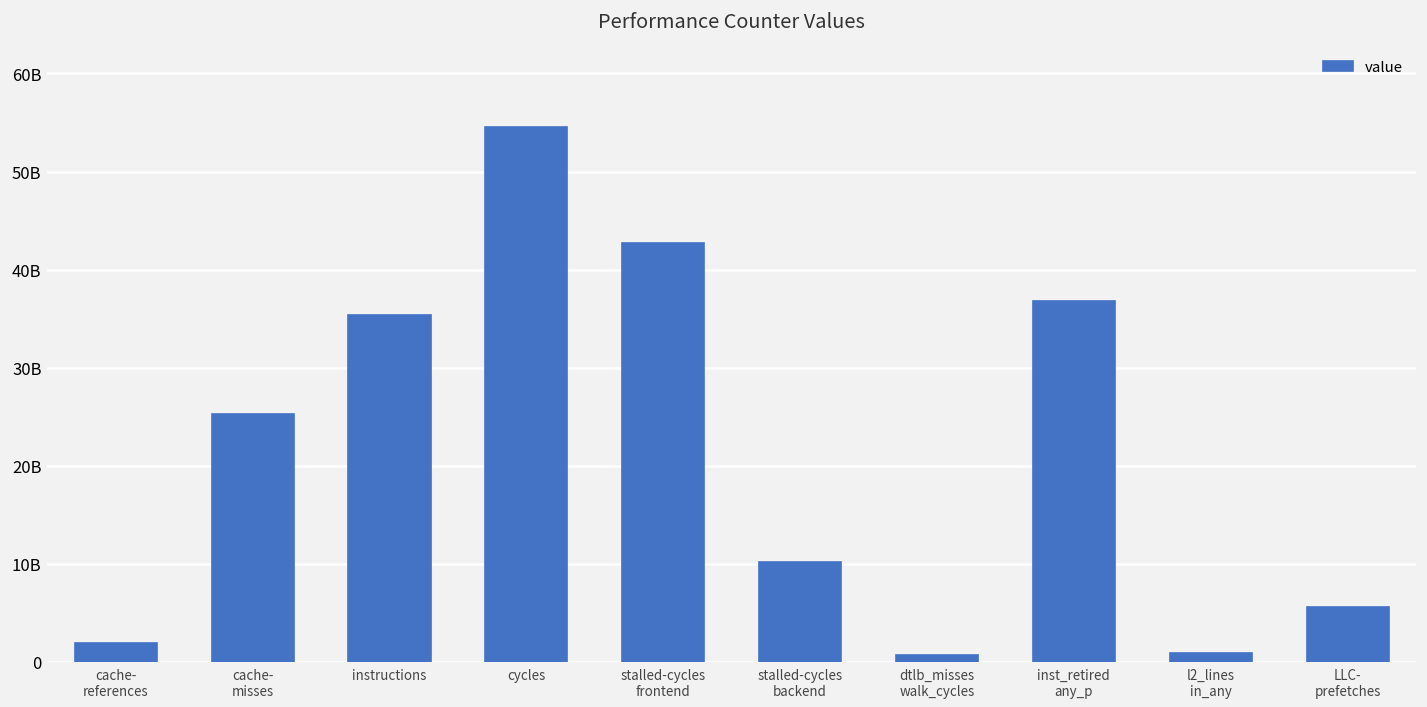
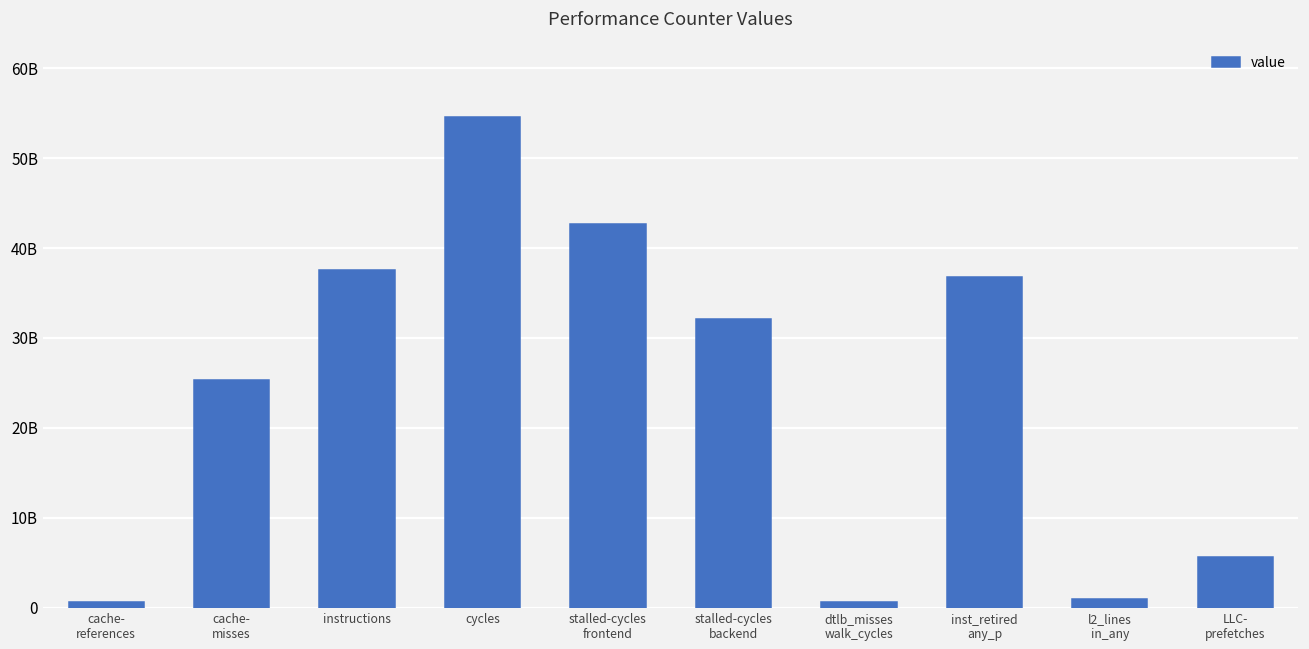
cache- references: 2000000000 -> 1000000000
instructions: 35000000000 -> 38000000000
stalled-cycles backend: 10000000000 -> 32000000000
